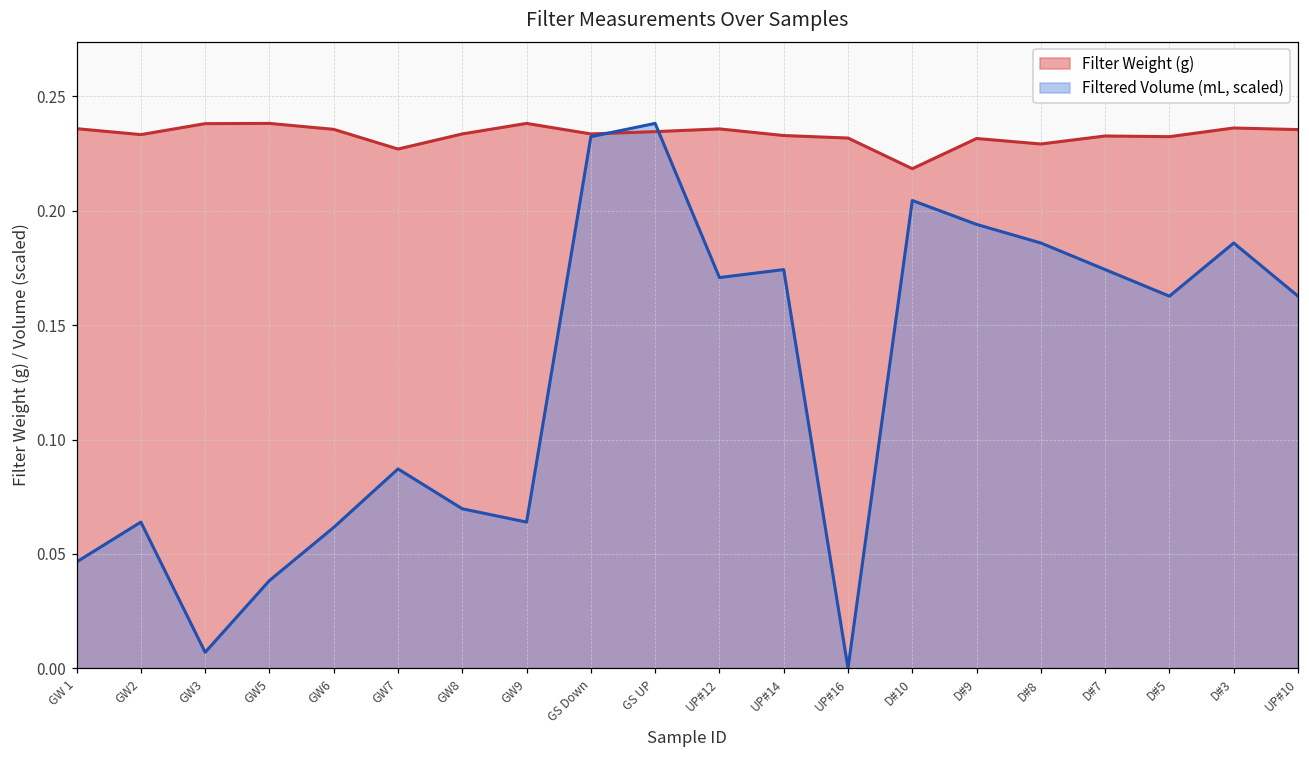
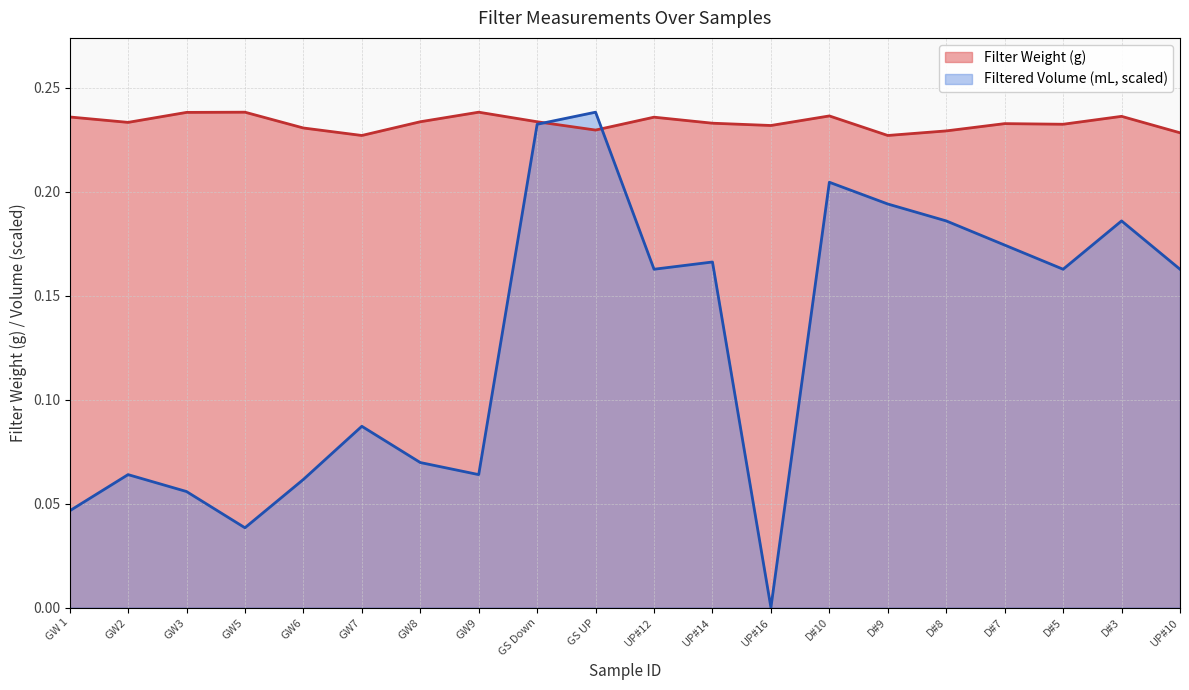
Filtered Volume (mL, scaled), GW3: 0.007 -> 0.056
Filter Weight (g), GW6: 0.236 -> 0.231
Filter Weight (g), GS UP: 0.235 -> 0.230
Filtered Volume (mL, scaled), UP#12: 0.171 -> 0.163
Filtered Volume (mL, scaled), UP#14: 0.174 -> 0.166
Filter Weight (g), D#10: 0.218 -> 0.236
Filter Weight (g), D#9: 0.232 -> 0.227
Filter Weight (g), UP#10: 0.236 -> 0.228
